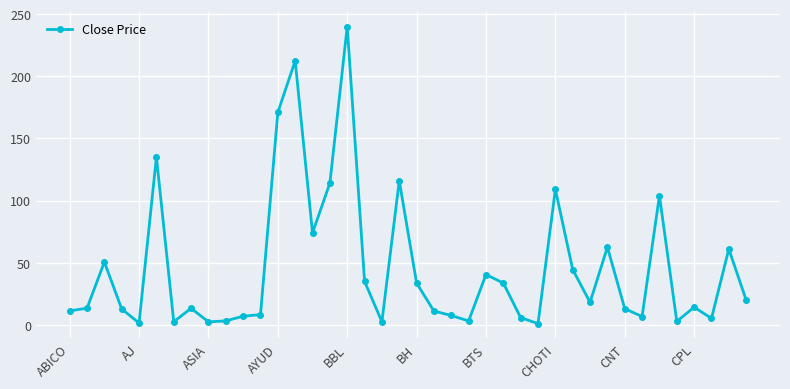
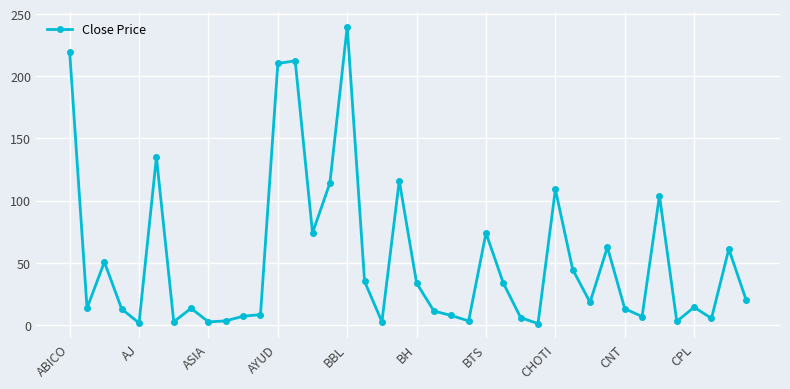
ABICO: 11 -> 219
AYUD: 171 -> 210
BTS: 40 -> 74
